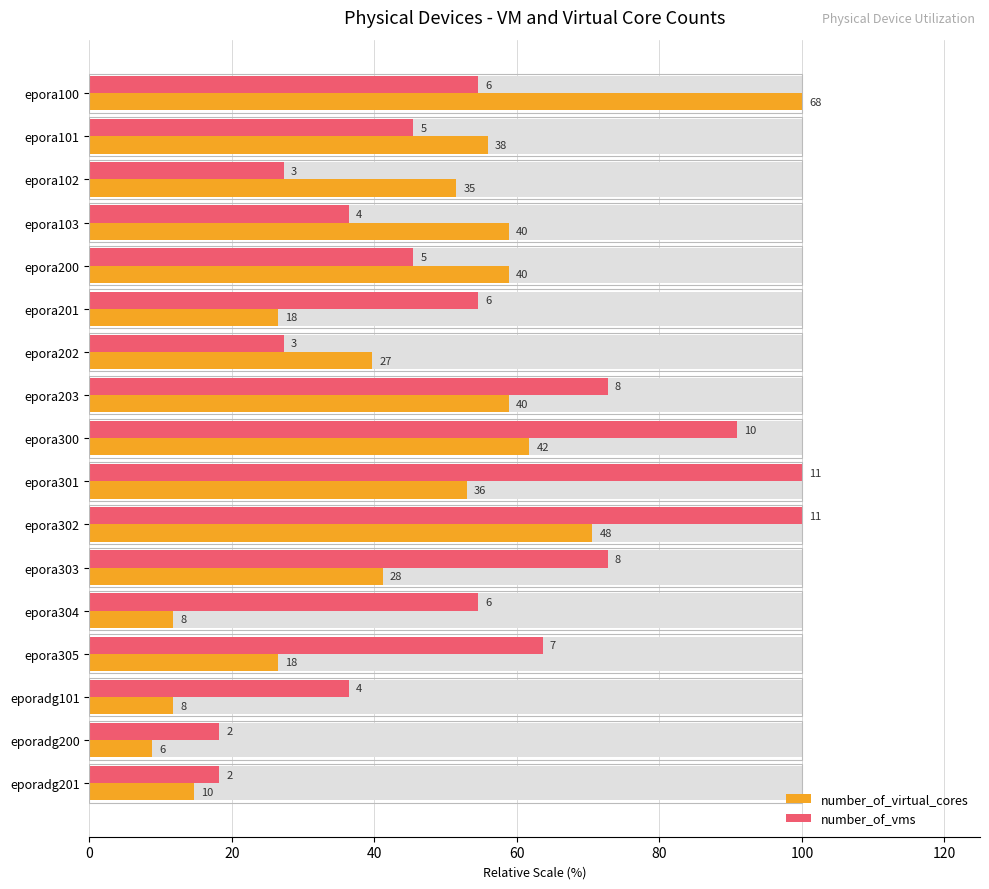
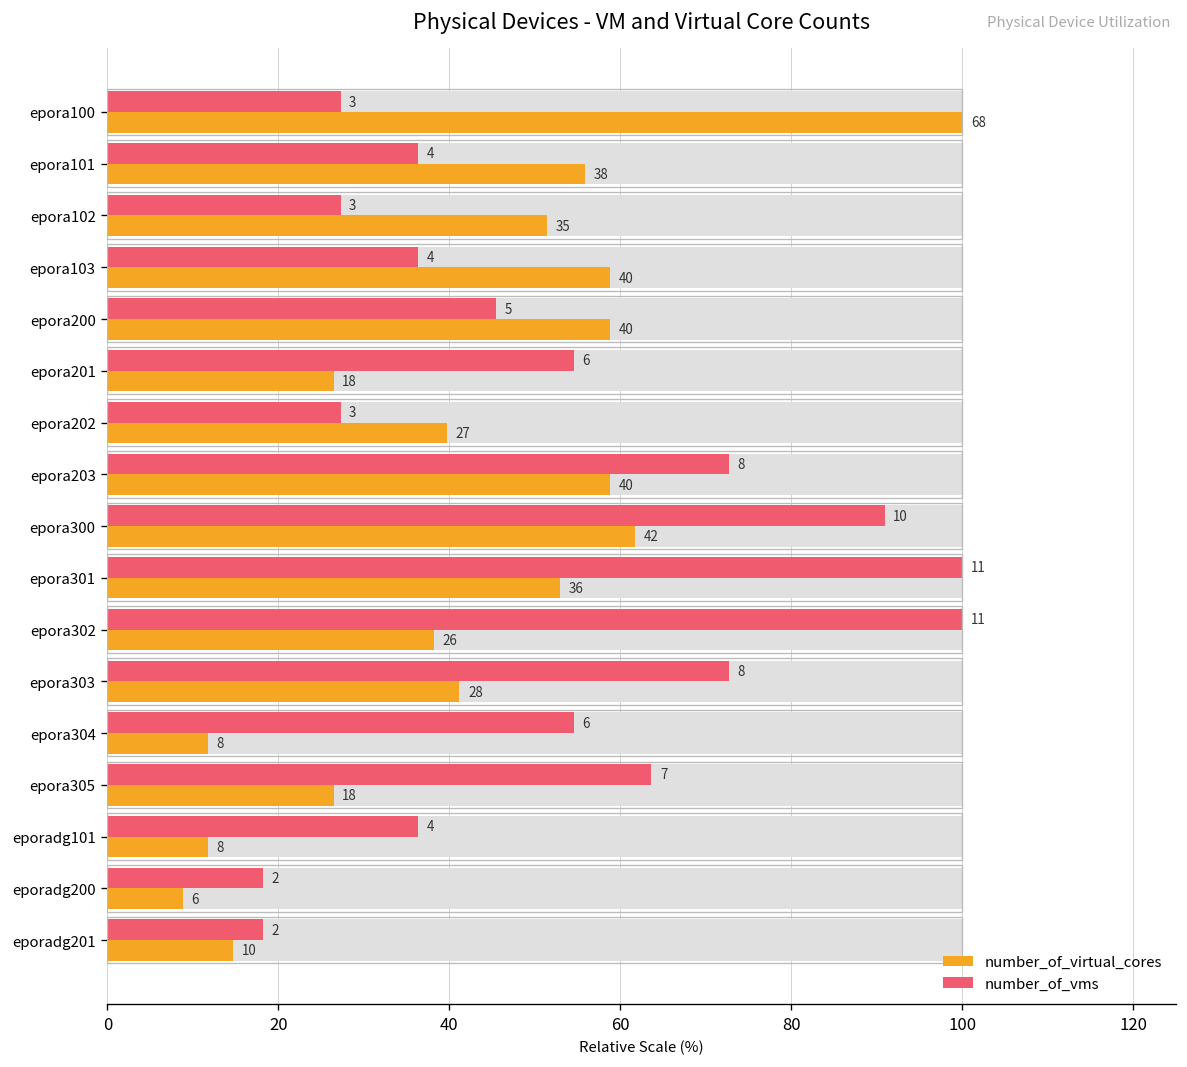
number_of_vms, epora100: 6 -> 3
number_of_vms, epora101: 5 -> 4
number_of_virtual_cores, epora302: 48 -> 26
